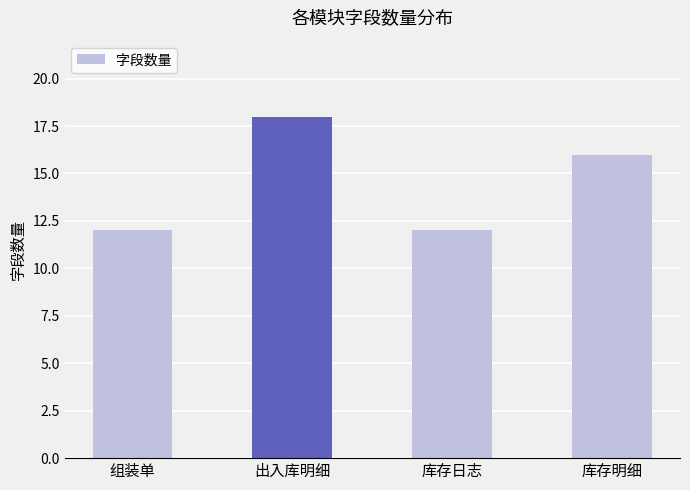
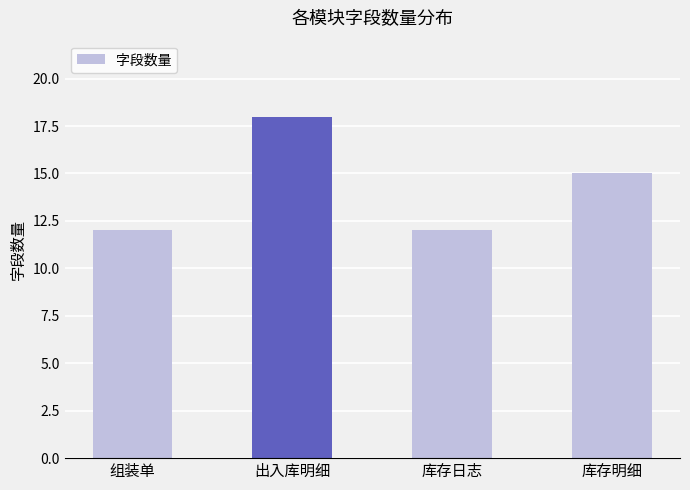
库存明细: 16 -> 15
